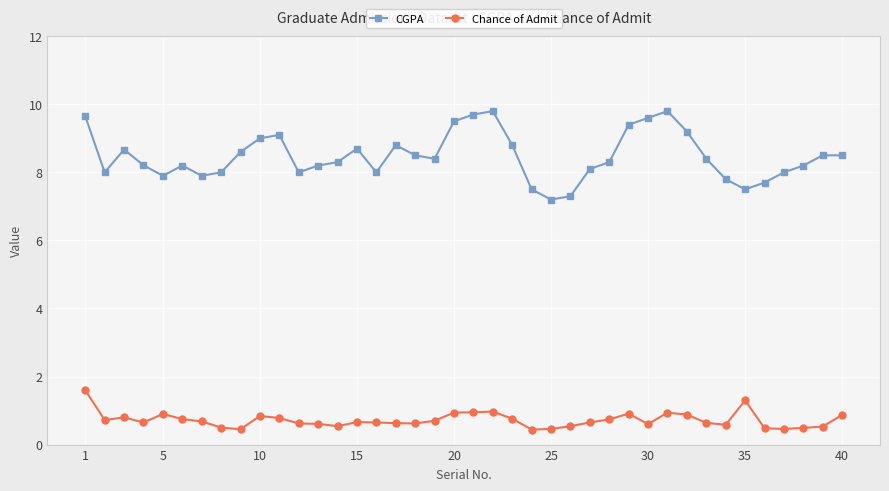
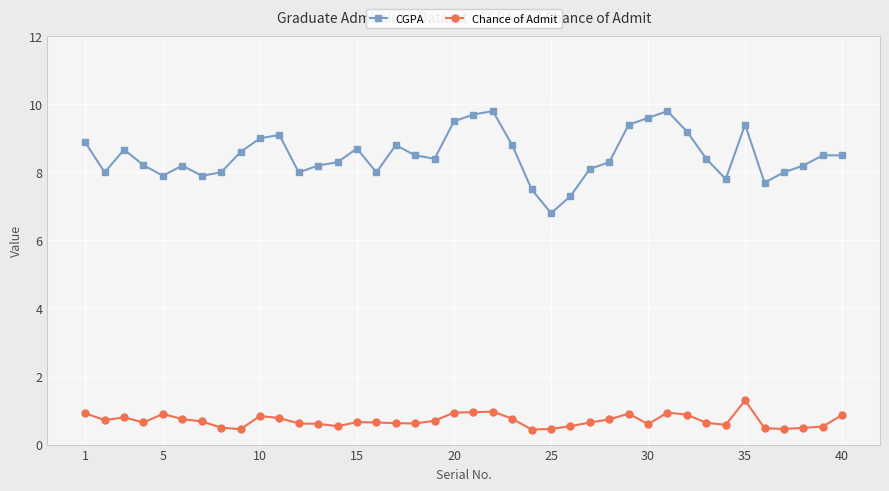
CGPA, 1: 9.7 -> 8.9
Chance of Admit, 1: 1.6 -> 0.9
CGPA, 25: 7.2 -> 6.8
CGPA, 35: 7.5 -> 9.4
